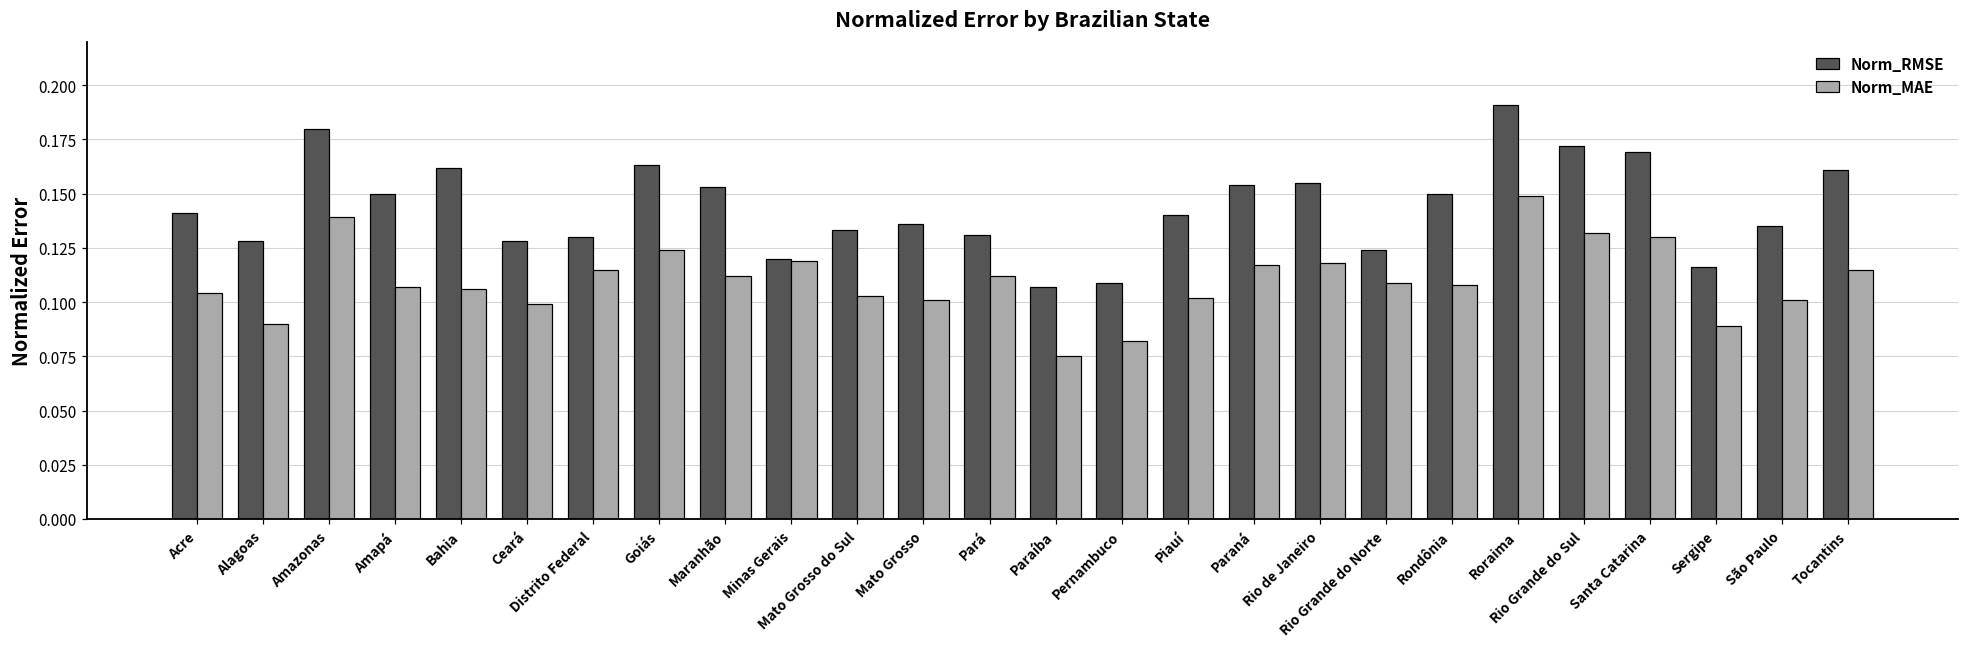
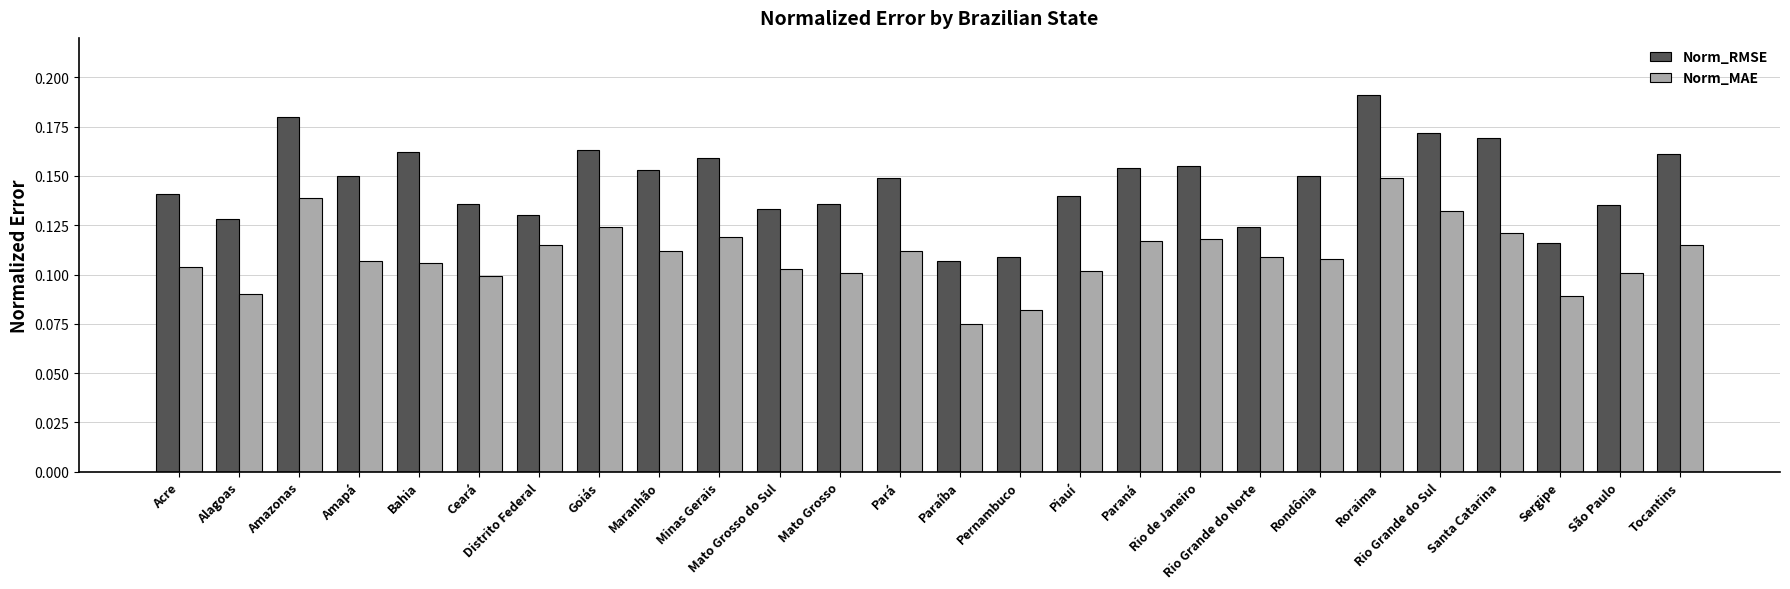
Norm_RMSE, Ceará: 0.128 -> 0.136
Norm_RMSE, Minas Gerais: 0.120 -> 0.159
Norm_RMSE, Pará: 0.131 -> 0.149
Norm_MAE, Santa Catarina: 0.130 -> 0.121
